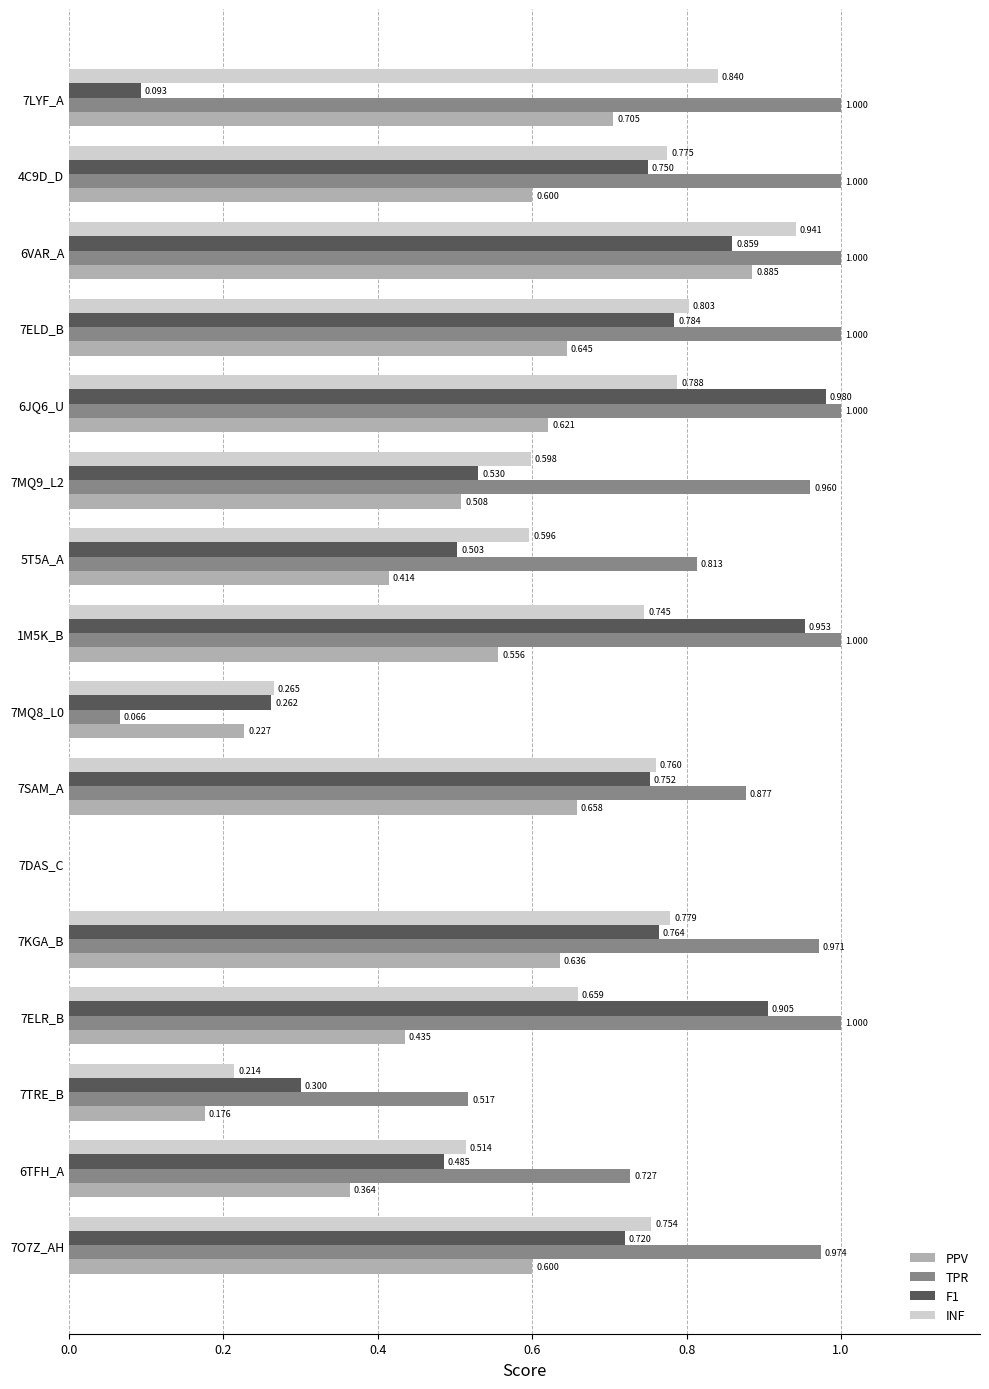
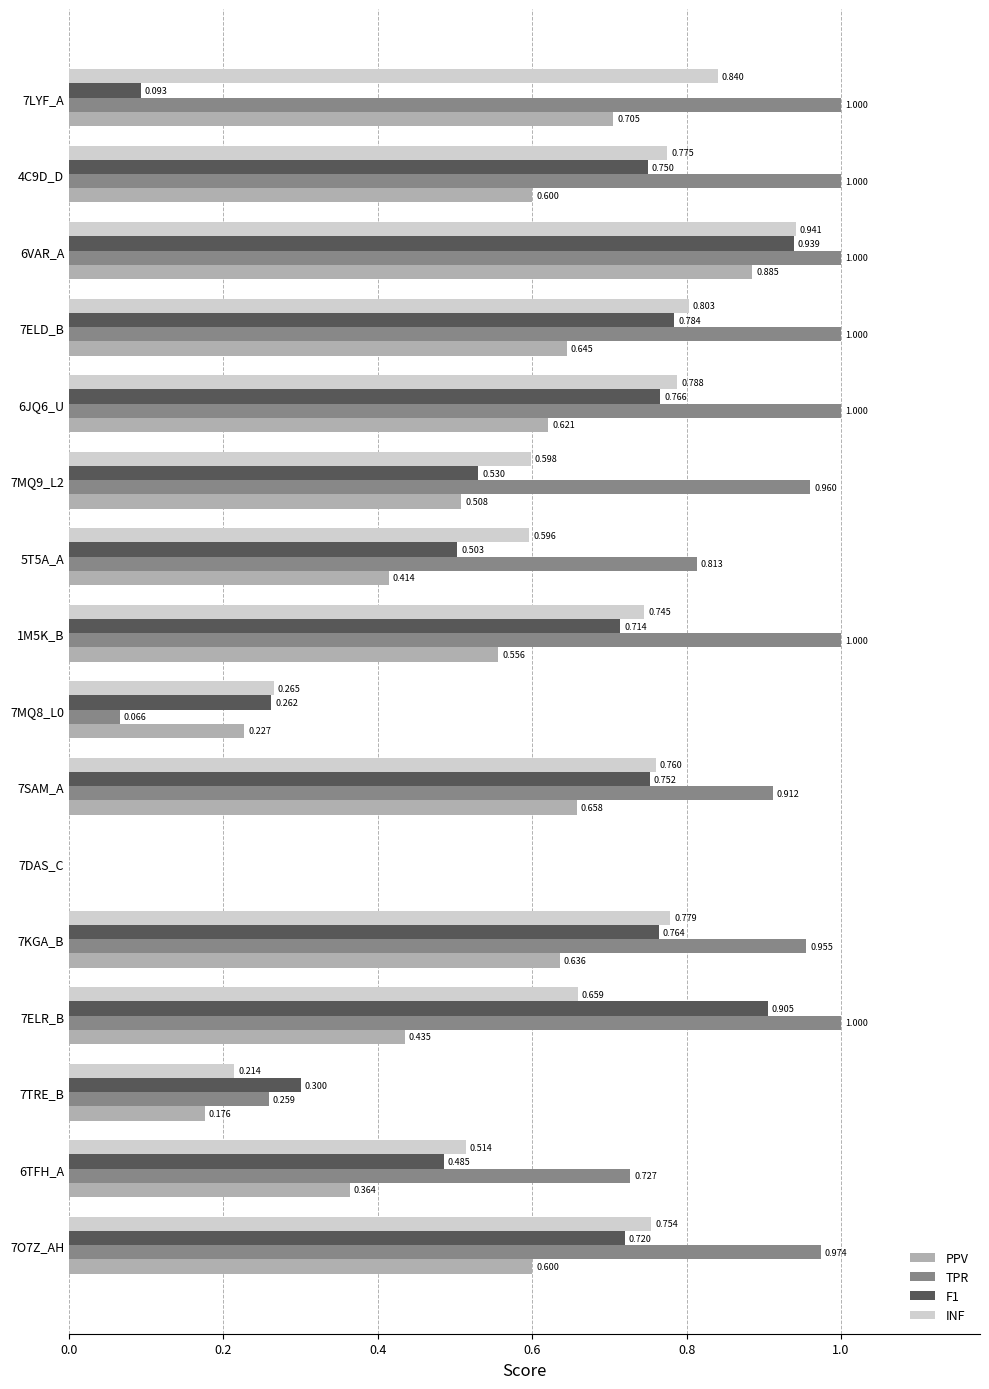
F1, 6VAR_A: 0.859 -> 0.939
F1, 6JQ6_U: 0.980 -> 0.766
F1, 1M5K_B: 0.953 -> 0.714
TPR, 7SAM_A: 0.877 -> 0.912
TPR, 7KGA_B: 0.971 -> 0.955
TPR, 7TRE_B: 0.517 -> 0.259
